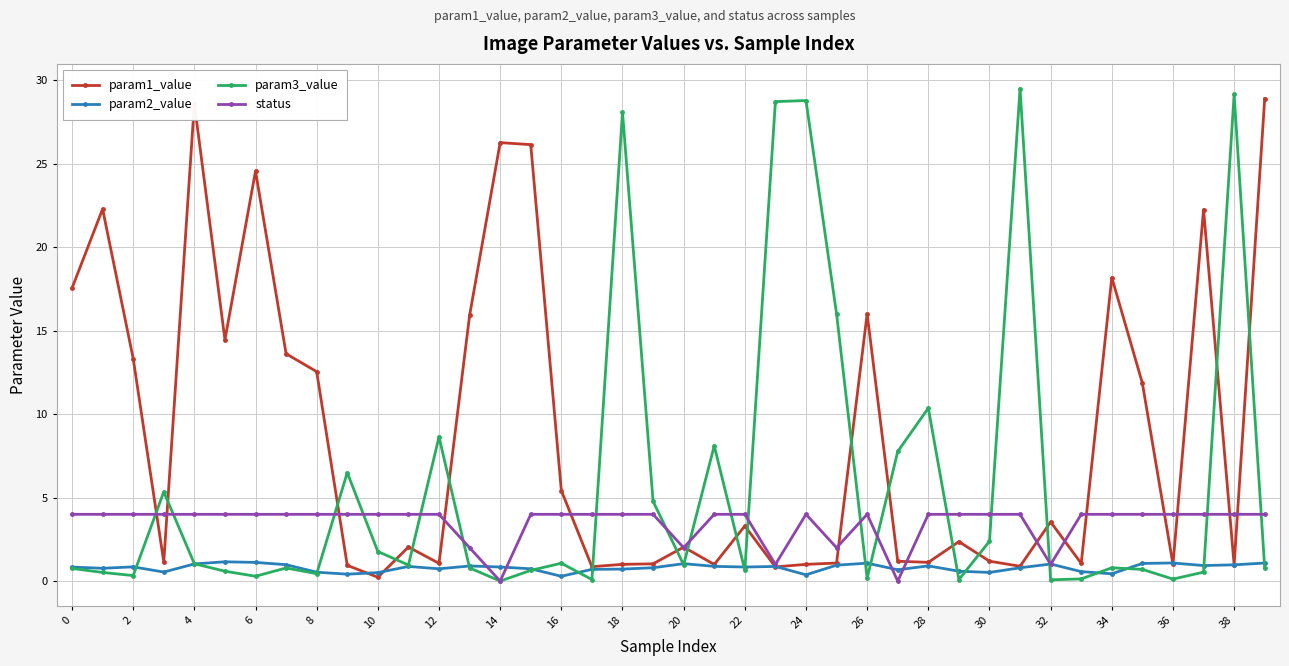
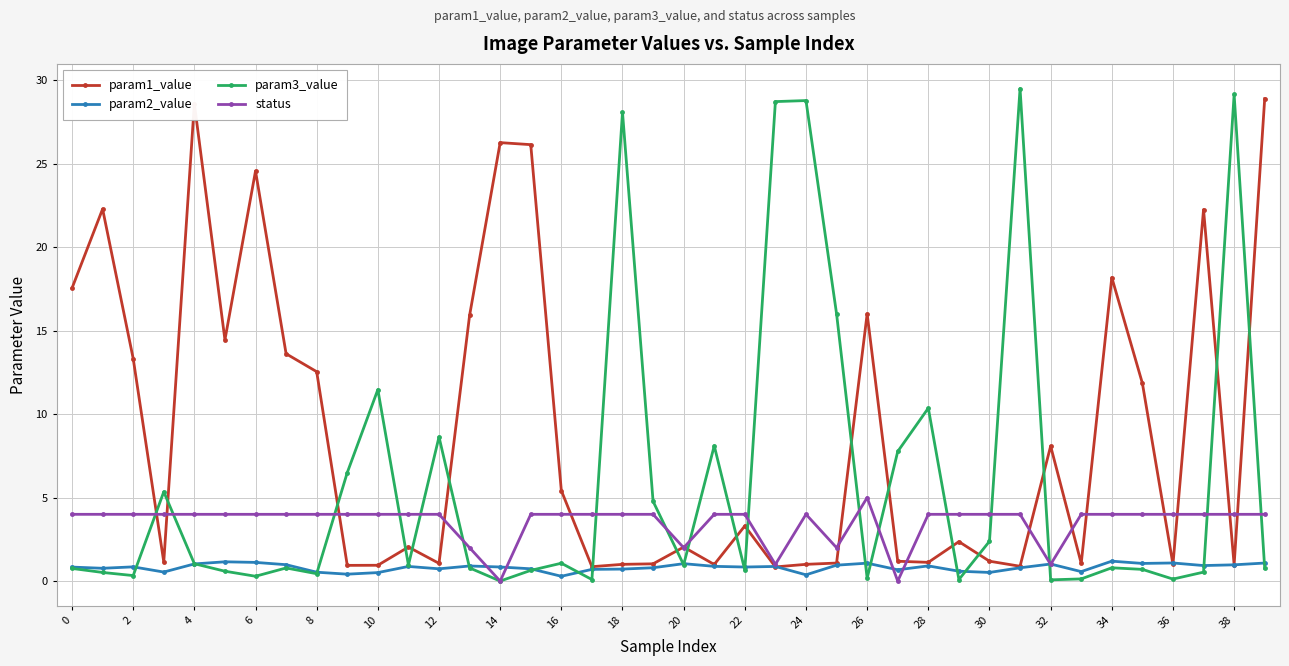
param1_value, 10: 0.2 -> 0.9
param3_value, 10: 1.8 -> 11.5
status, 26: 4 -> 5
param1_value, 32: 3.5 -> 8.1
param2_value, 34: 0.4 -> 1.2
